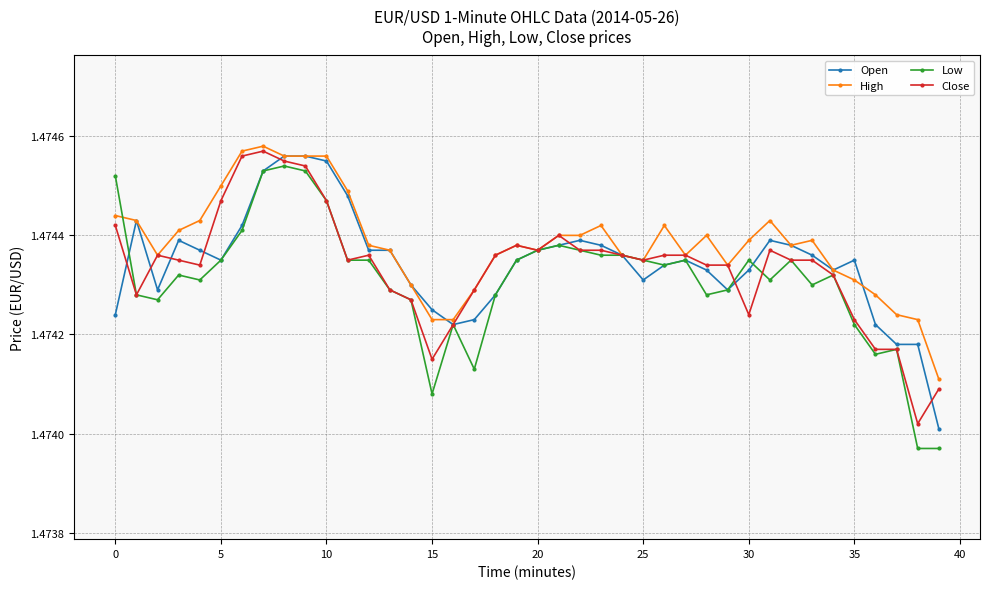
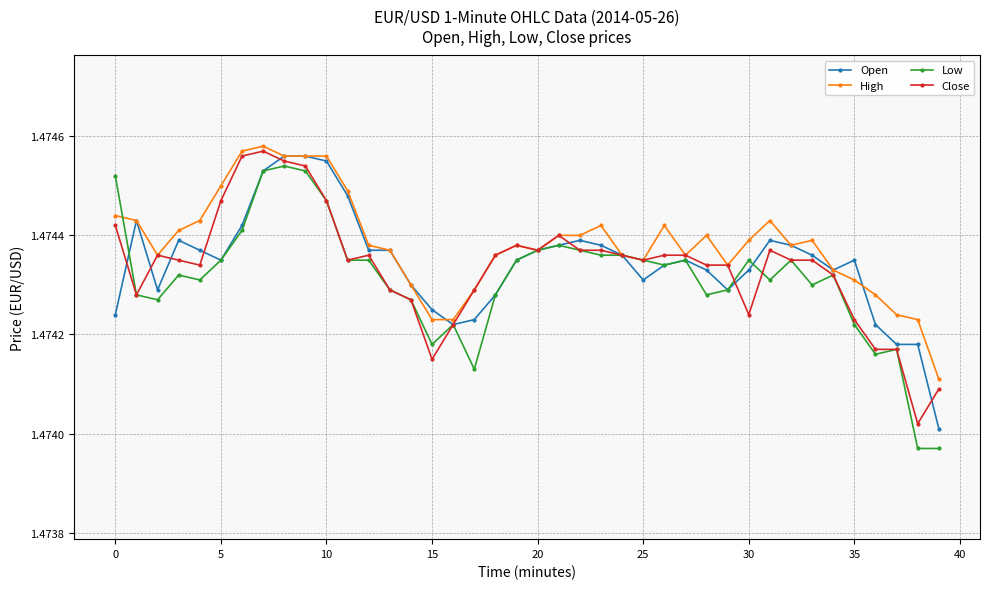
Low, 15: 1.47408 -> 1.47418
